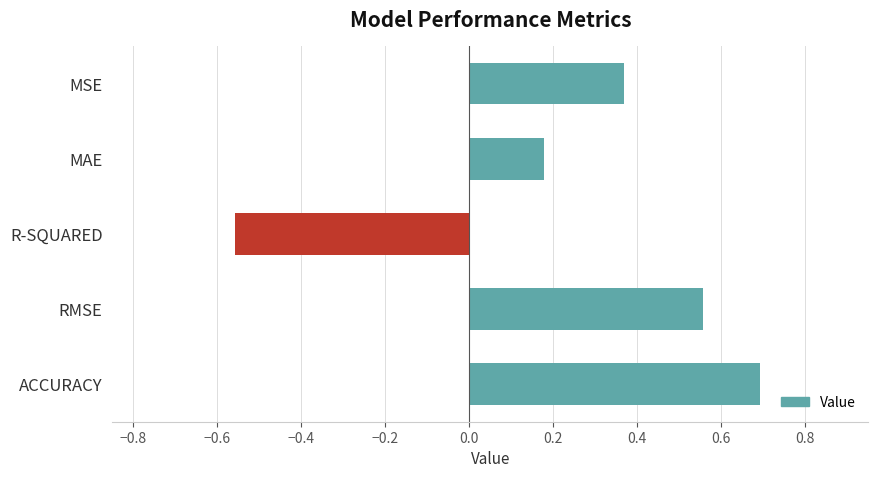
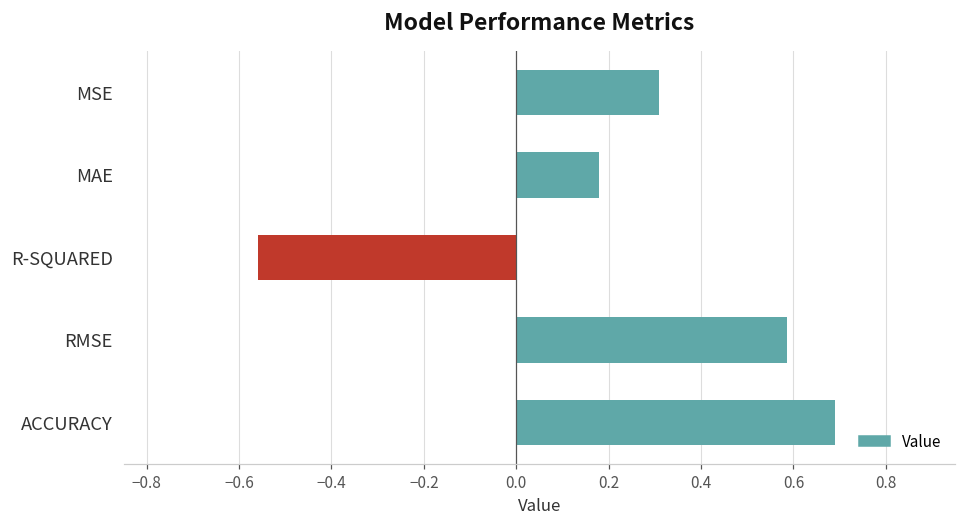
MSE: 0.37 -> 0.31
RMSE: 0.56 -> 0.59
